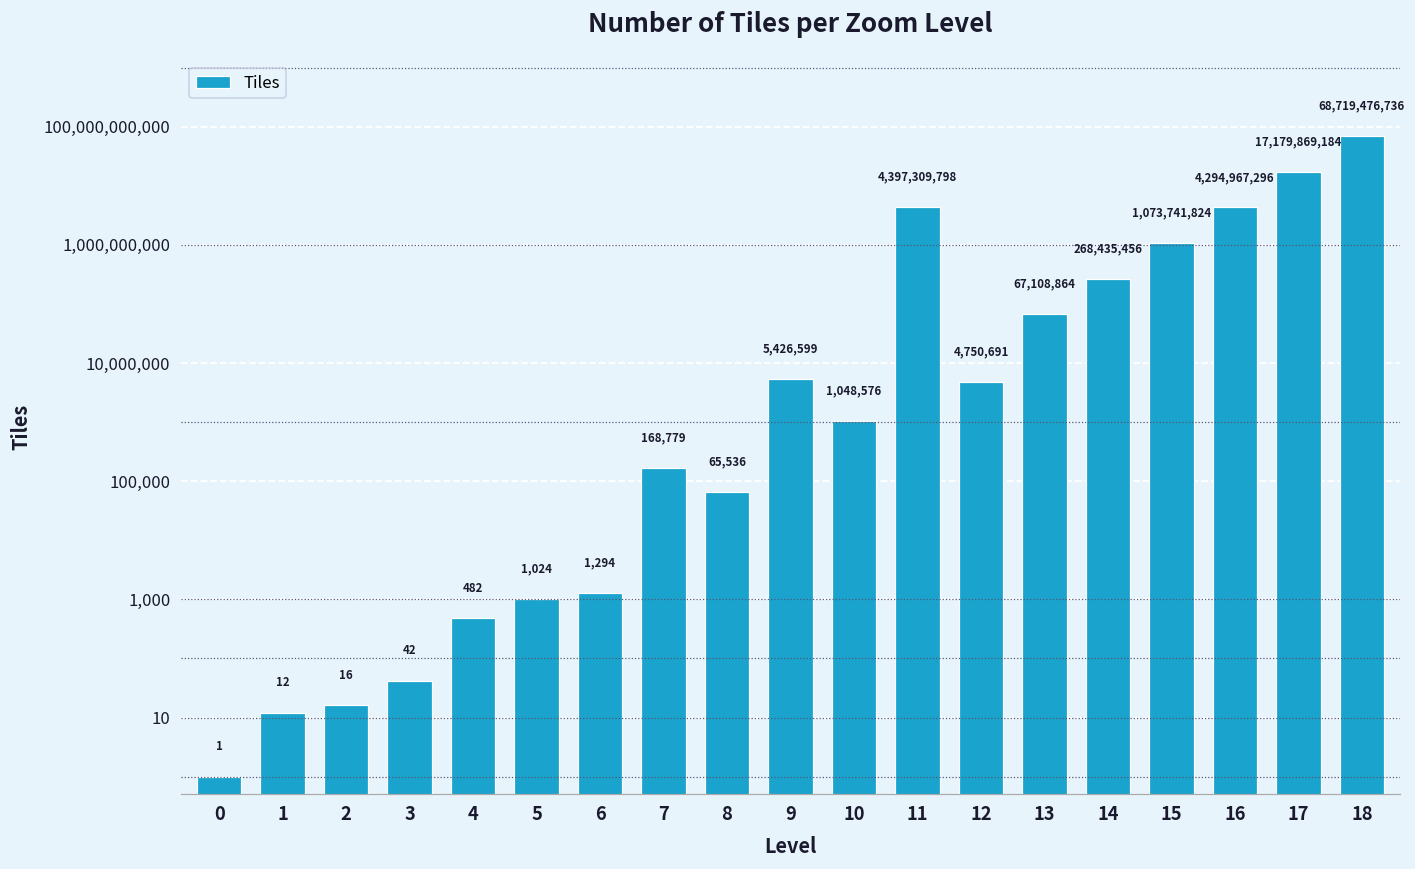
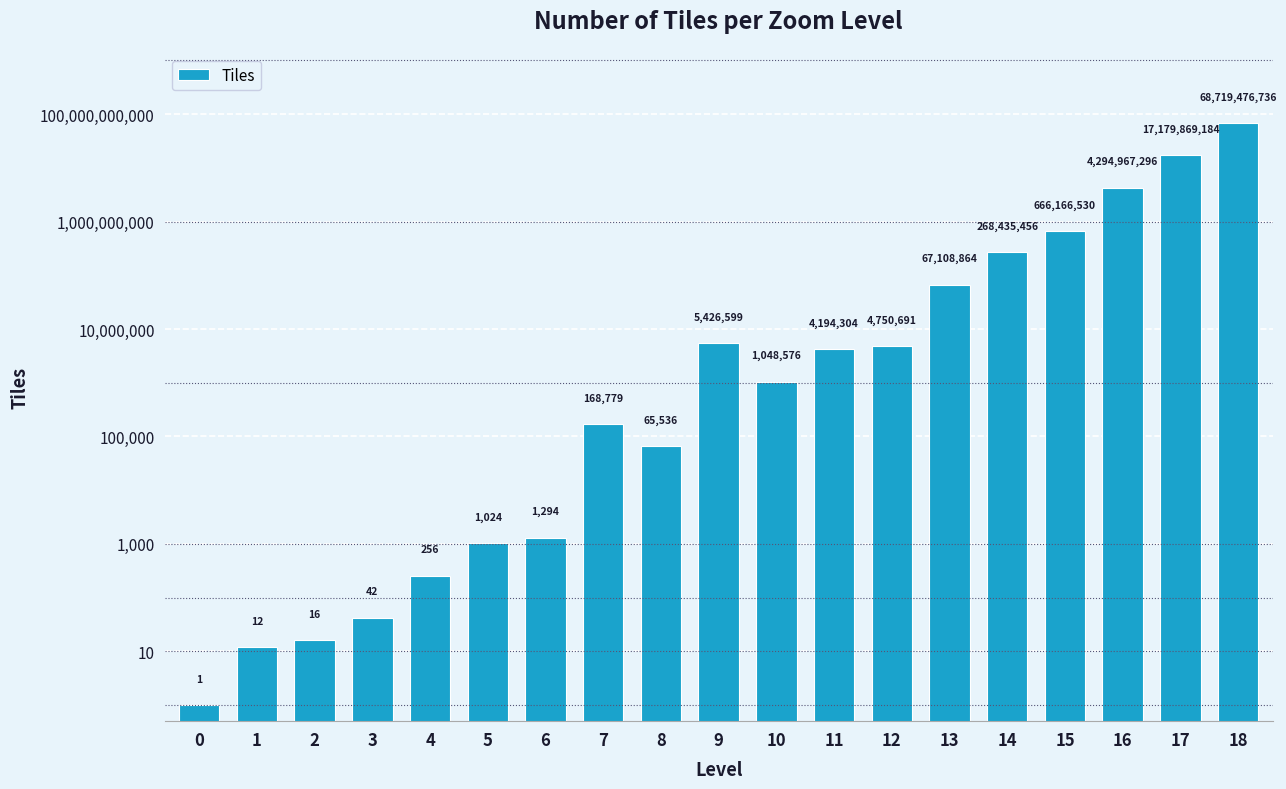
4: 482 -> 256
11: 4,397,309,798 -> 4,194,304
15: 1,073,741,824 -> 666,166,530
